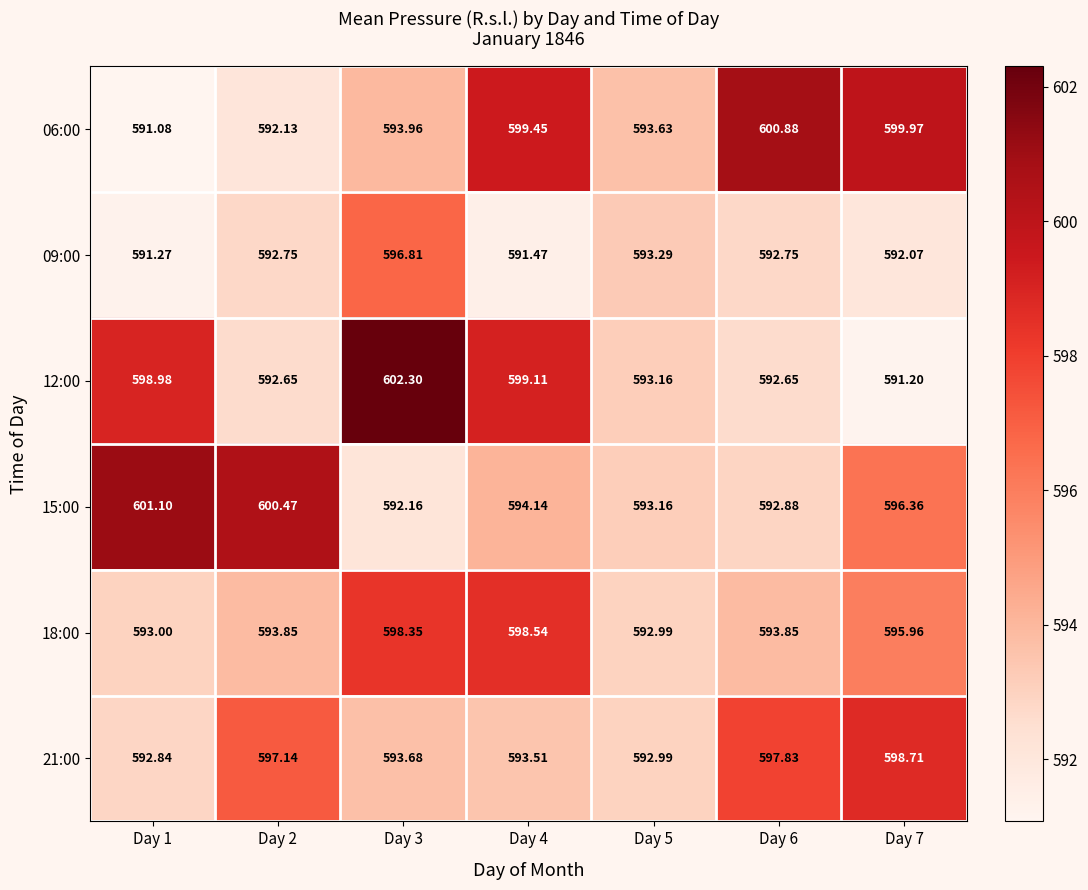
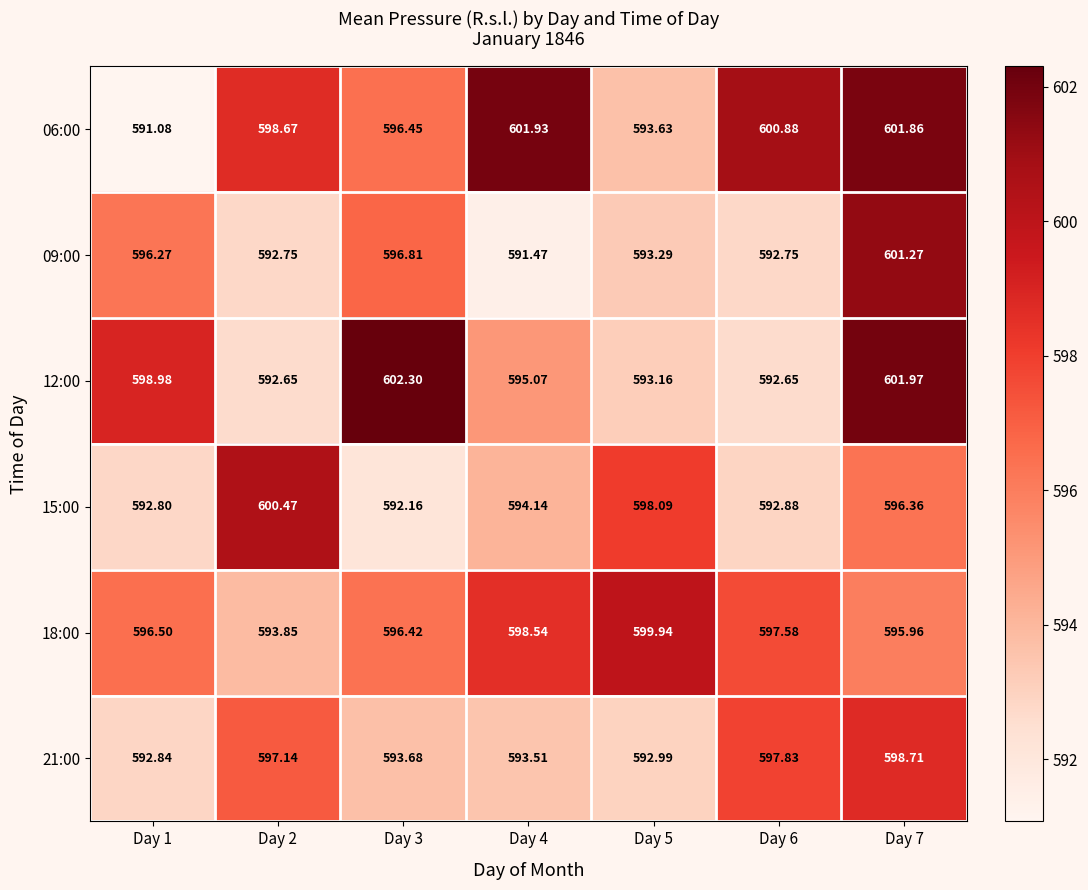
06:00, Day 2: 592.13 -> 598.67
06:00, Day 3: 593.96 -> 596.45
06:00, Day 4: 599.45 -> 601.93
06:00, Day 7: 599.97 -> 601.86
09:00, Day 1: 591.27 -> 596.27
09:00, Day 7: 592.07 -> 601.27
12:00, Day 4: 599.11 -> 595.07
12:00, Day 7: 591.20 -> 601.97
15:00, Day 1: 601.10 -> 592.80
15:00, Day 5: 593.16 -> 598.09
18:00, Day 1: 593.00 -> 596.50
18:00, Day 3: 598.35 -> 596.42
18:00, Day 5: 592.99 -> 599.94
18:00, Day 6: 593.85 -> 597.58
